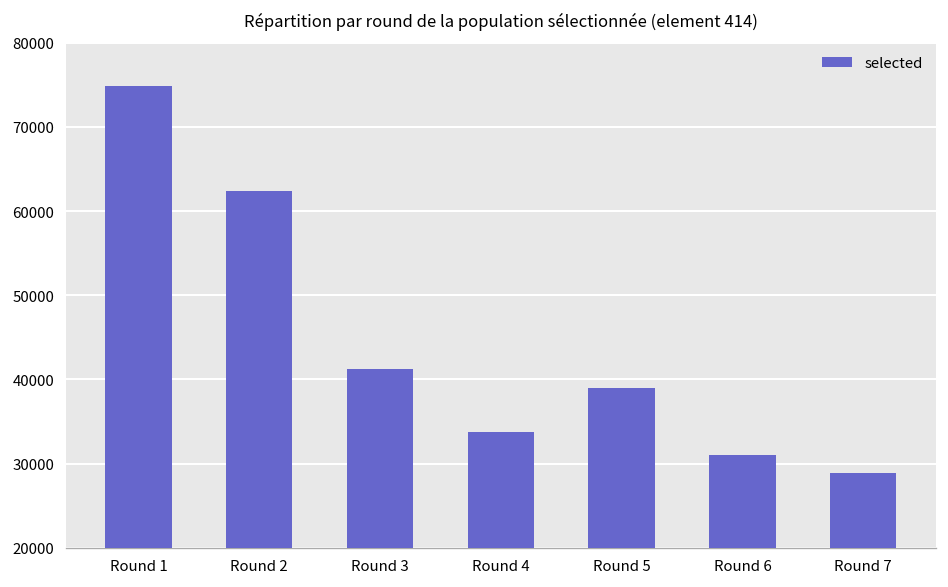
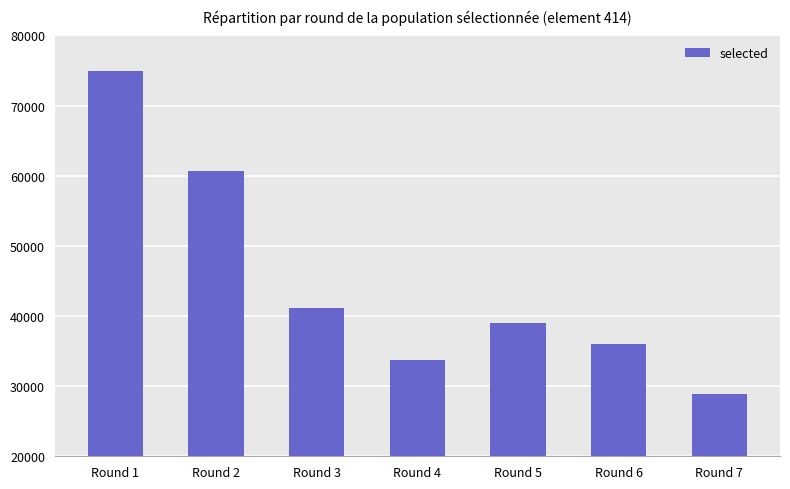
Round 2: 62000 -> 61000
Round 6: 31000 -> 36000
